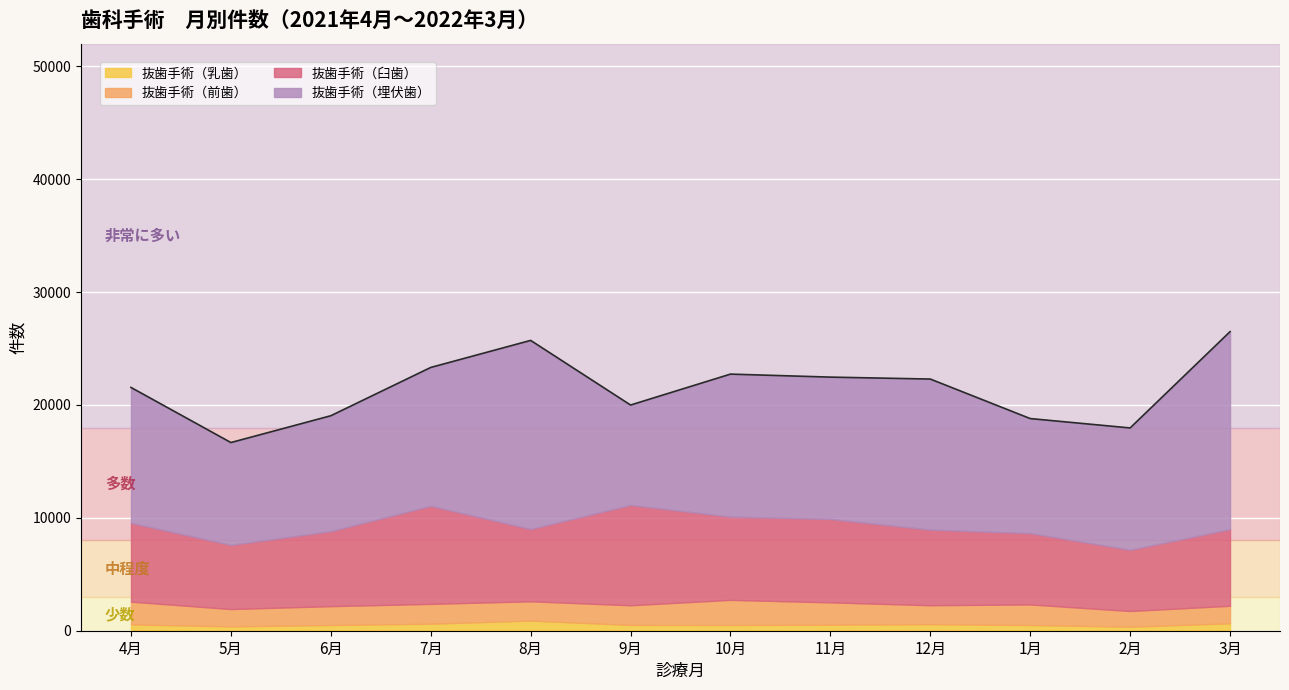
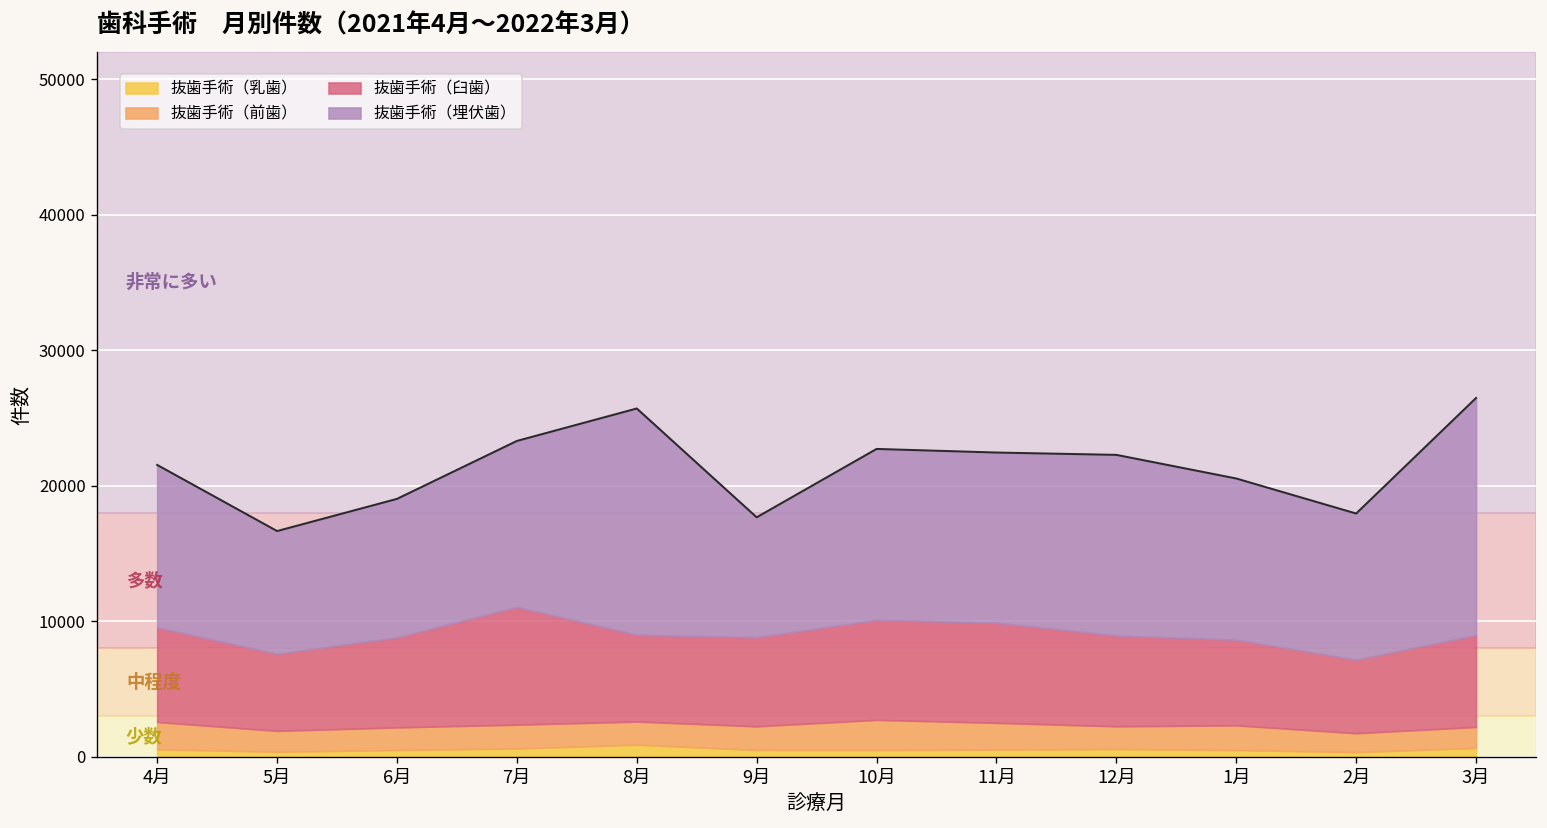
抜歯手術（臼歯）, 9月: 8900 -> 6600
抜歯手術（埋伏歯）, 1月: 10100 -> 11900
